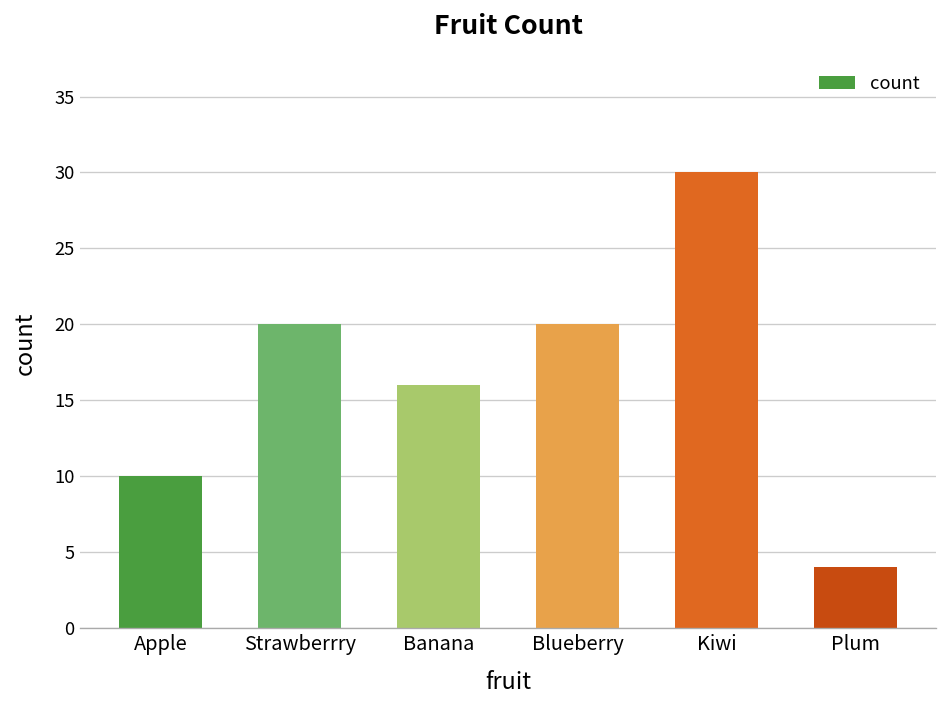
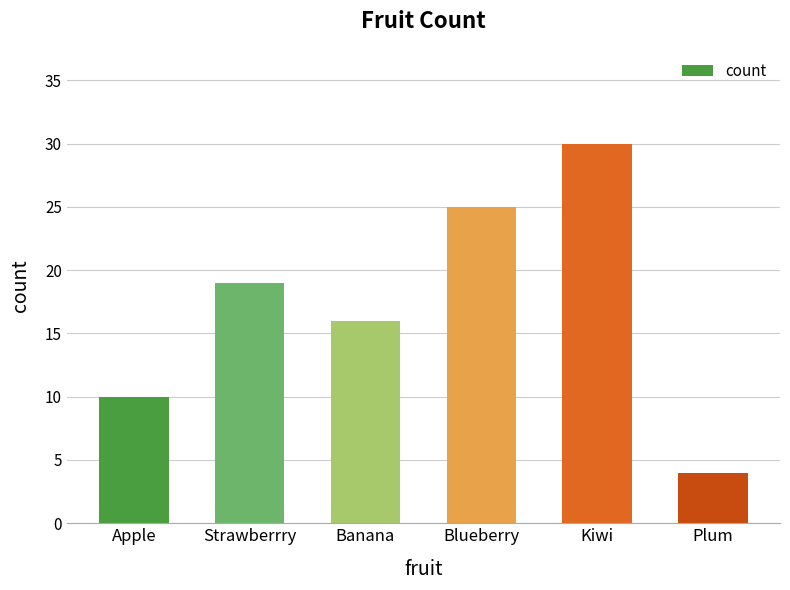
Strawberrry: 20 -> 19
Blueberry: 20 -> 25
